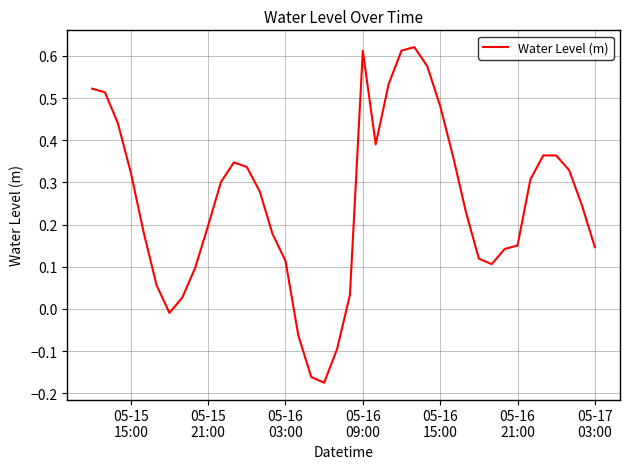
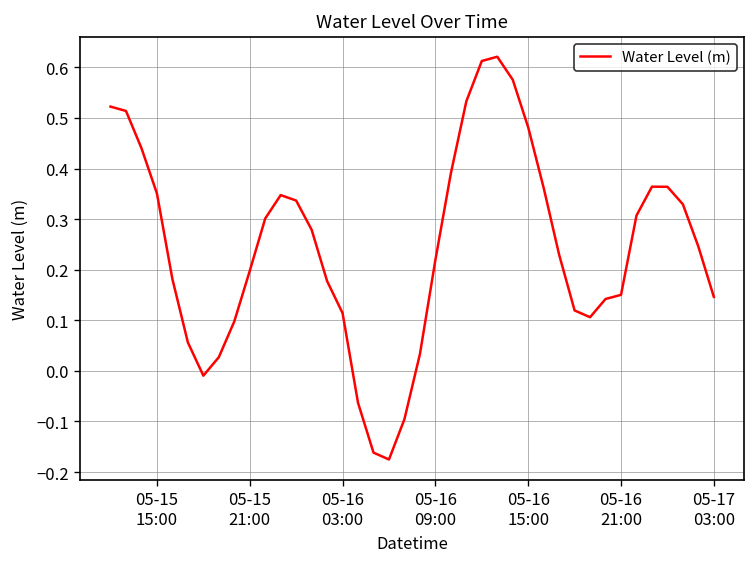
05-15 15:00: 0.32 -> 0.35
05-16 09:00: 0.61 -> 0.22
